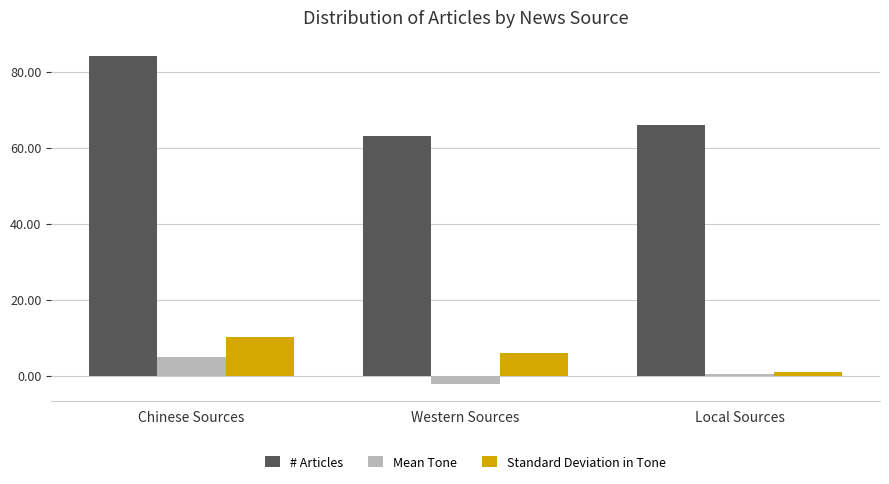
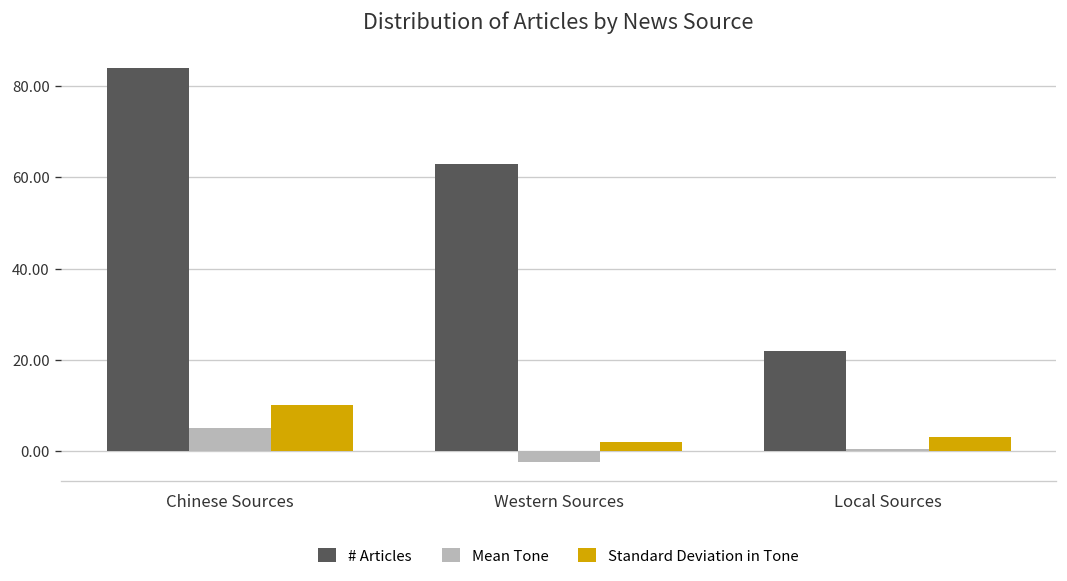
Standard Deviation in Tone, Western Sources: 6 -> 2
# Articles, Local Sources: 66 -> 22
Standard Deviation in Tone, Local Sources: 1 -> 3
